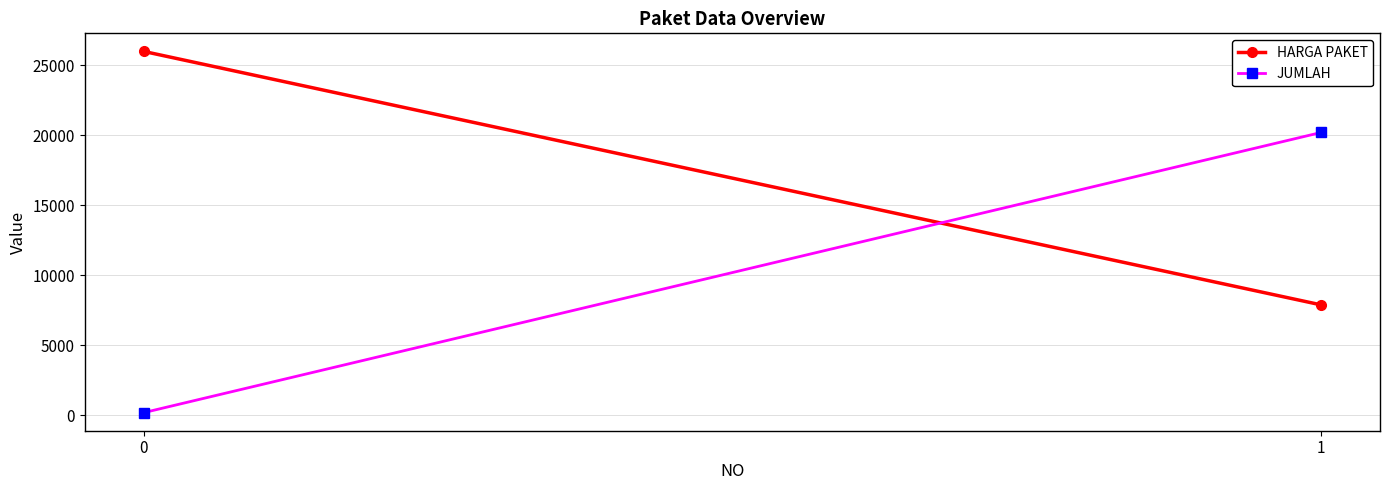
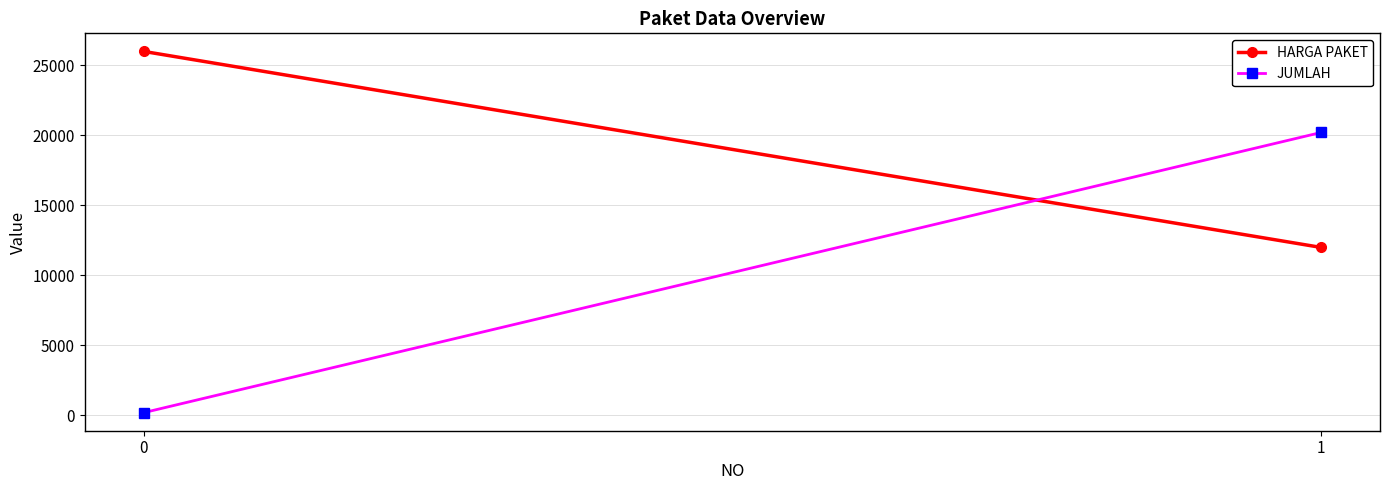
HARGA PAKET, 1: 7900 -> 12000
